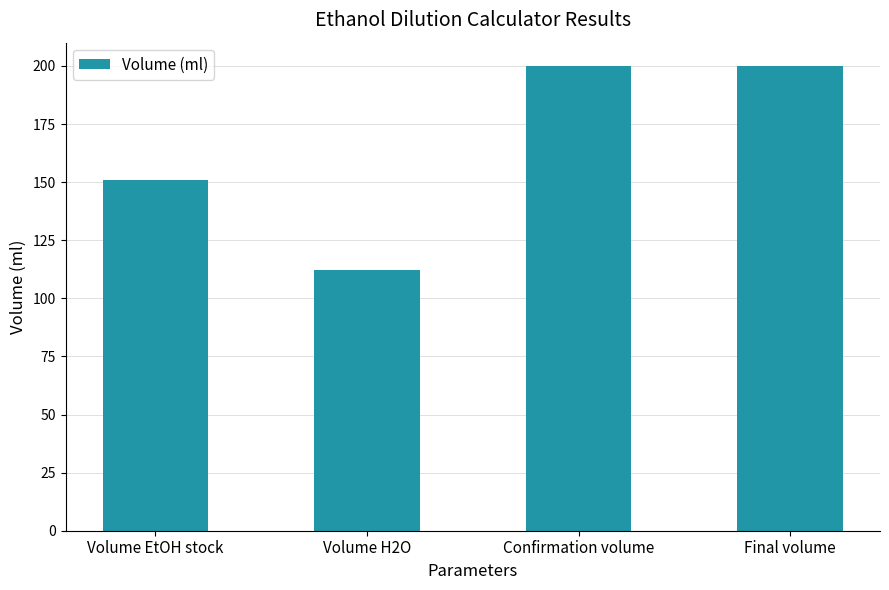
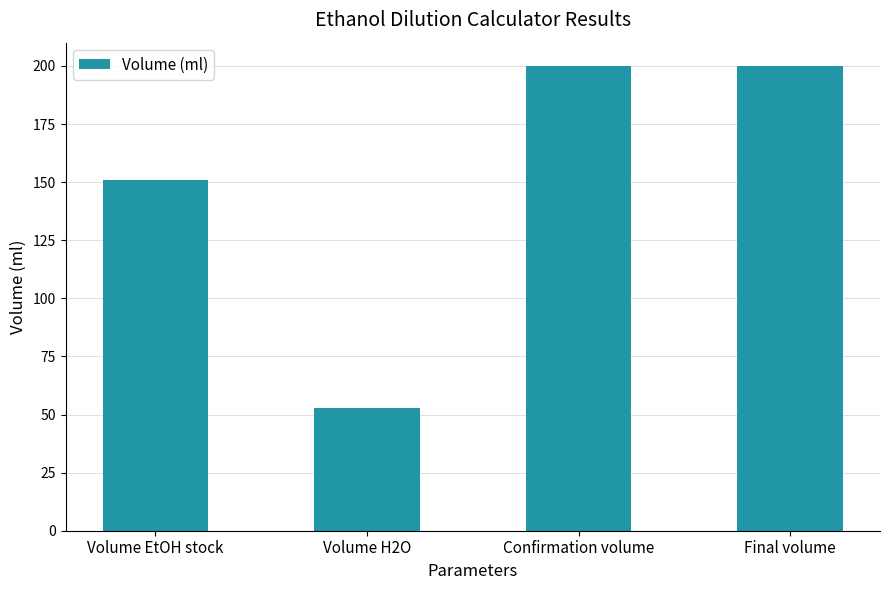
Volume H2O: 112 -> 53
